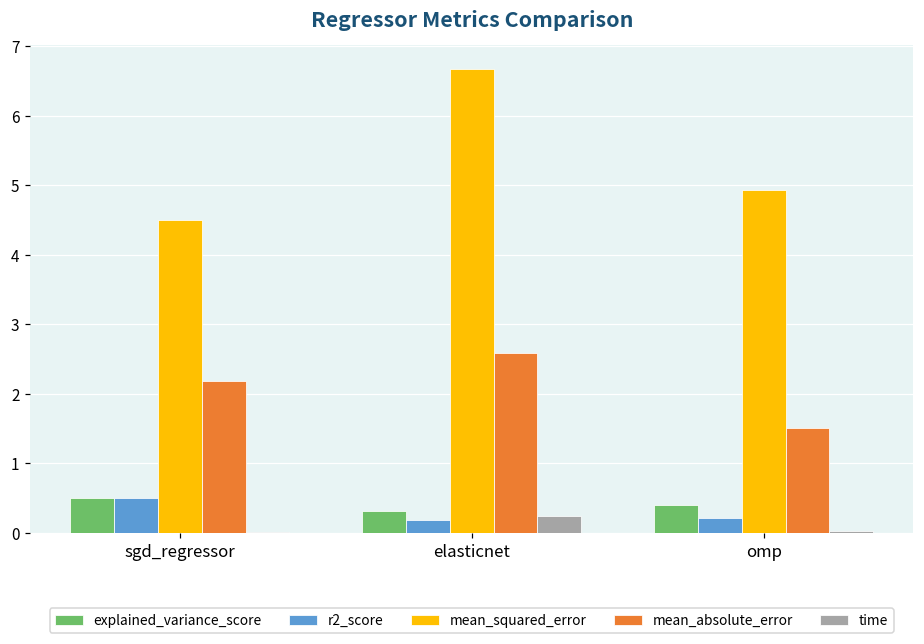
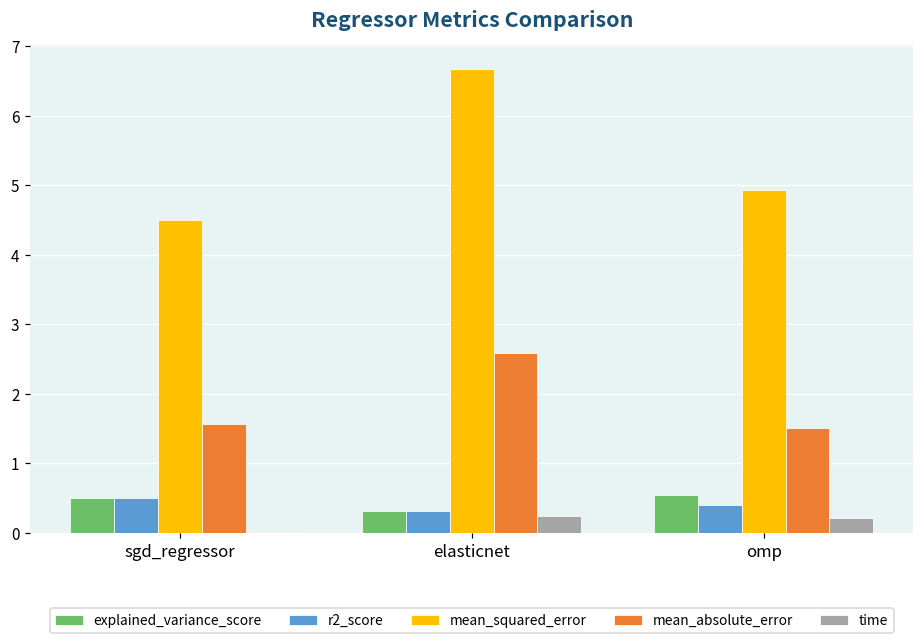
mean_absolute_error, sgd_regressor: 2.2 -> 1.6
r2_score, elasticnet: 0.2 -> 0.3
explained_variance_score, omp: 0.4 -> 0.5
r2_score, omp: 0.2 -> 0.4
time, omp: 0.0 -> 0.2
